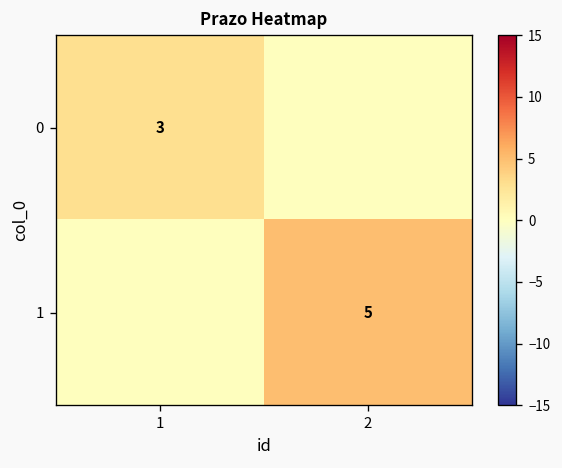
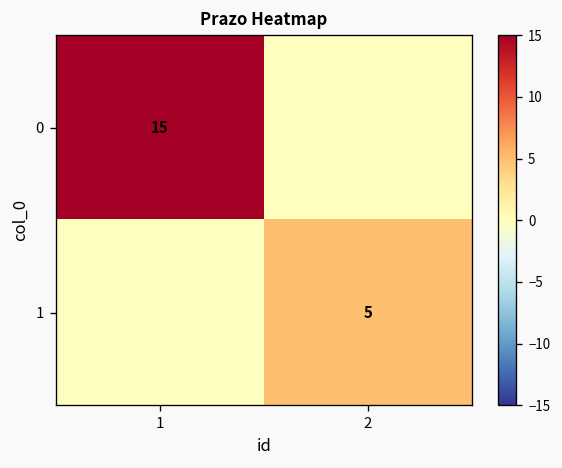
0, 1: 3 -> 15
